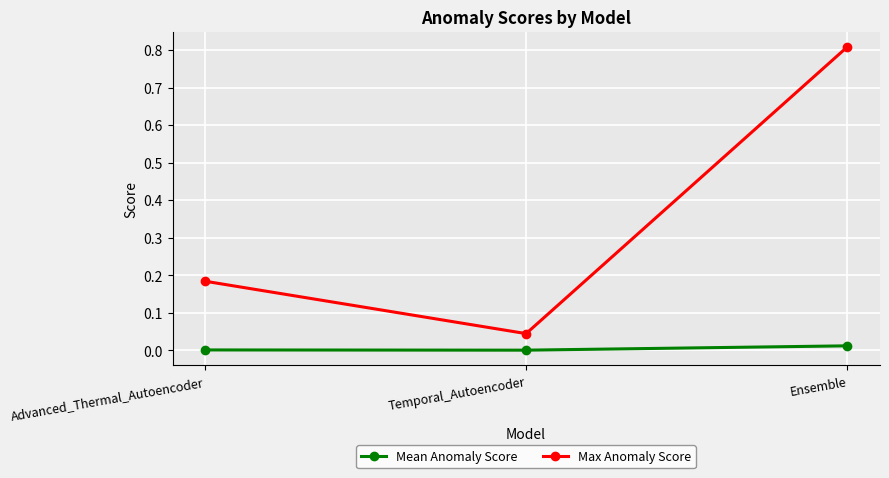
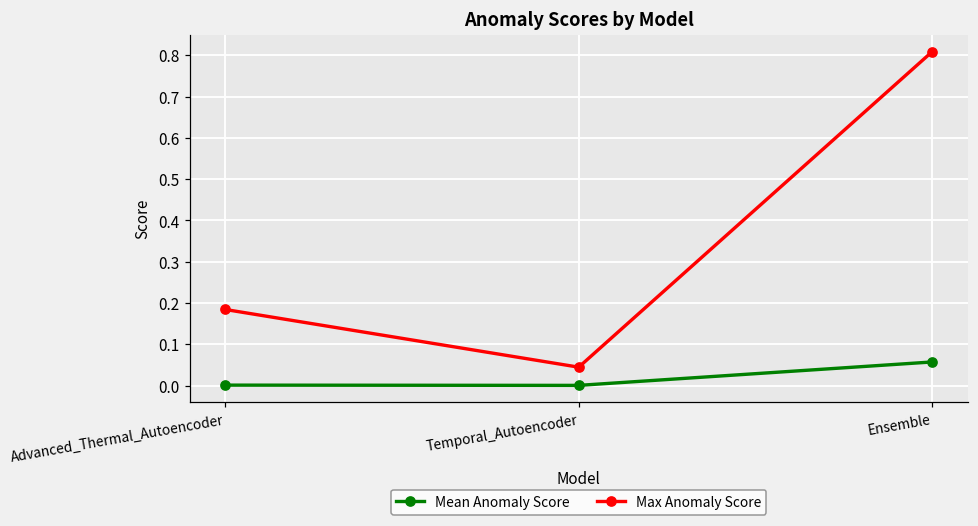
Mean Anomaly Score, Ensemble: 0.01 -> 0.06
